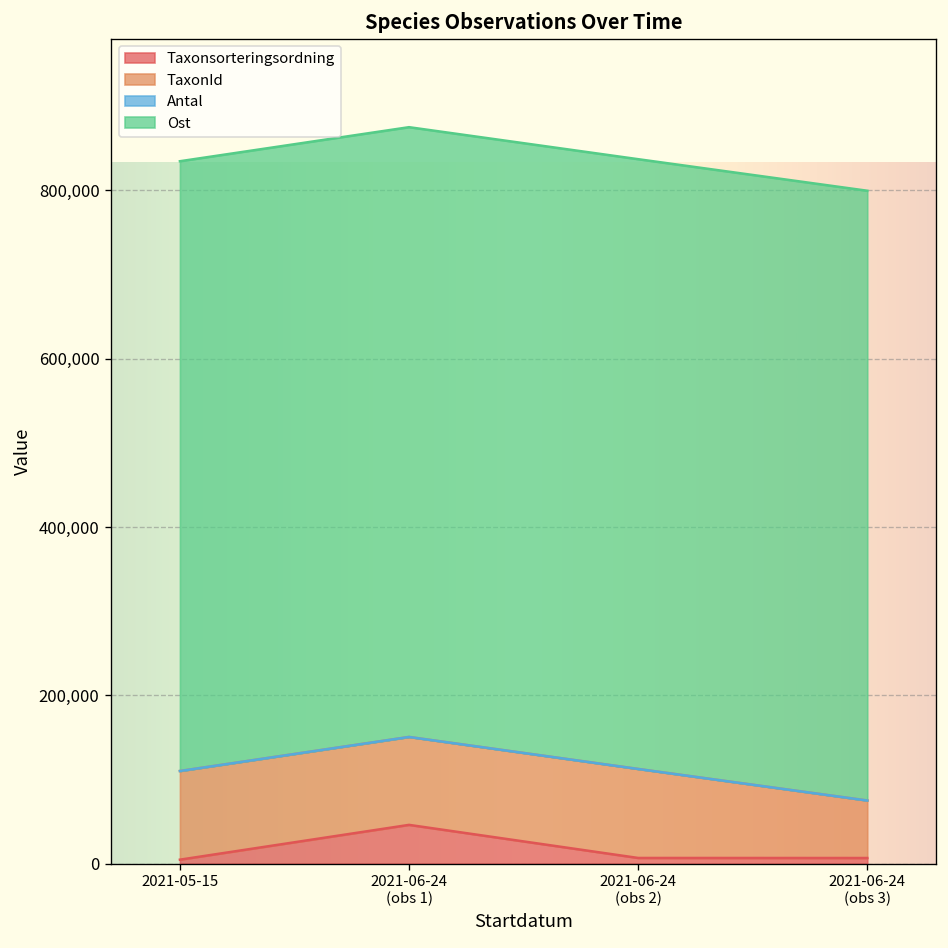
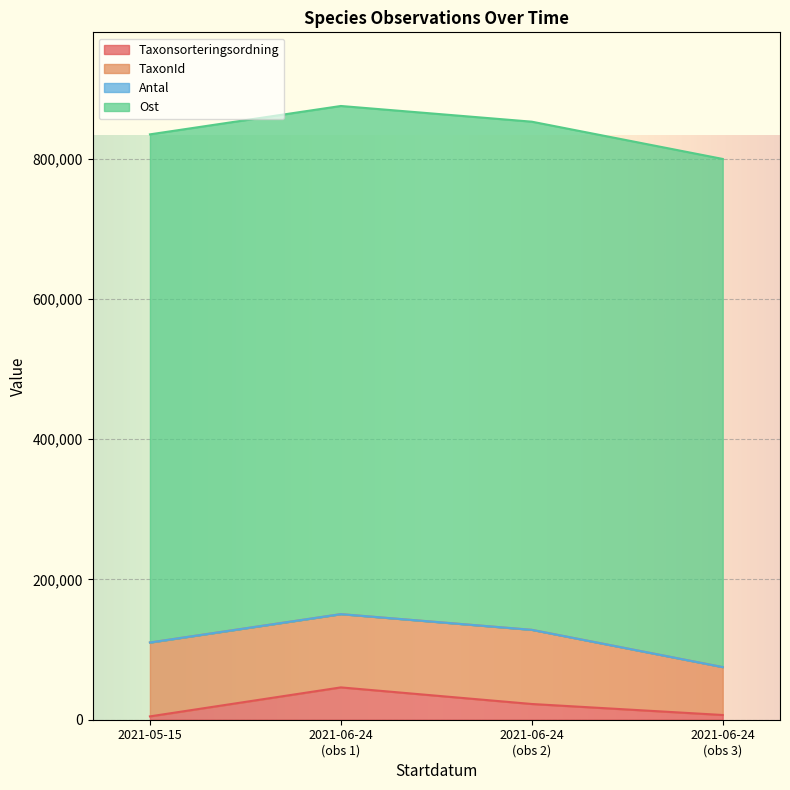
Taxonsorteringsordning, 2021-06-24 (obs 2): 10,000 -> 20,000
